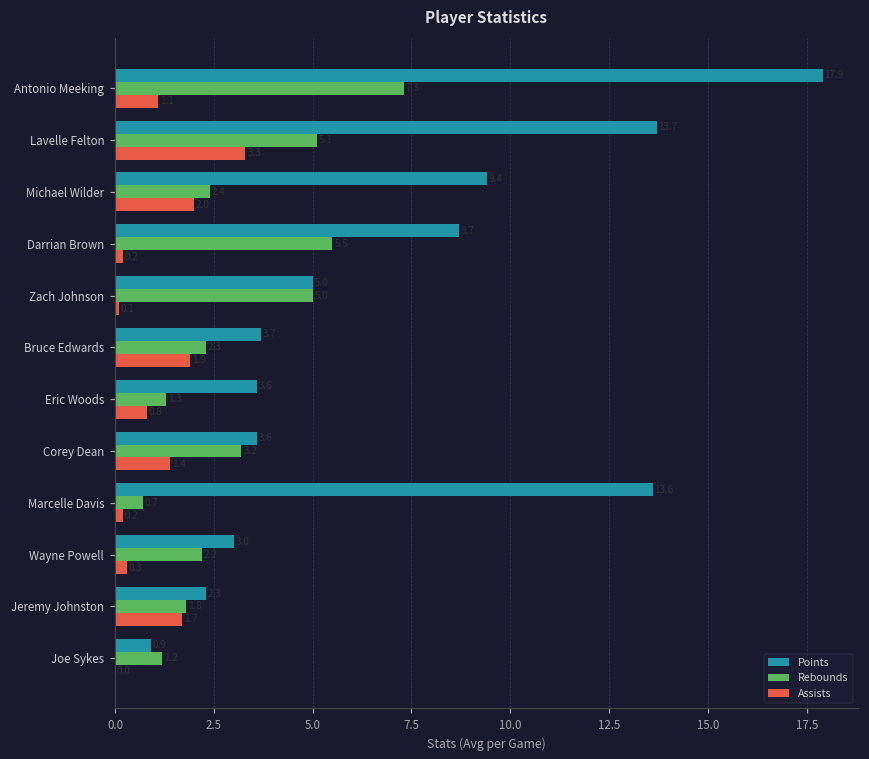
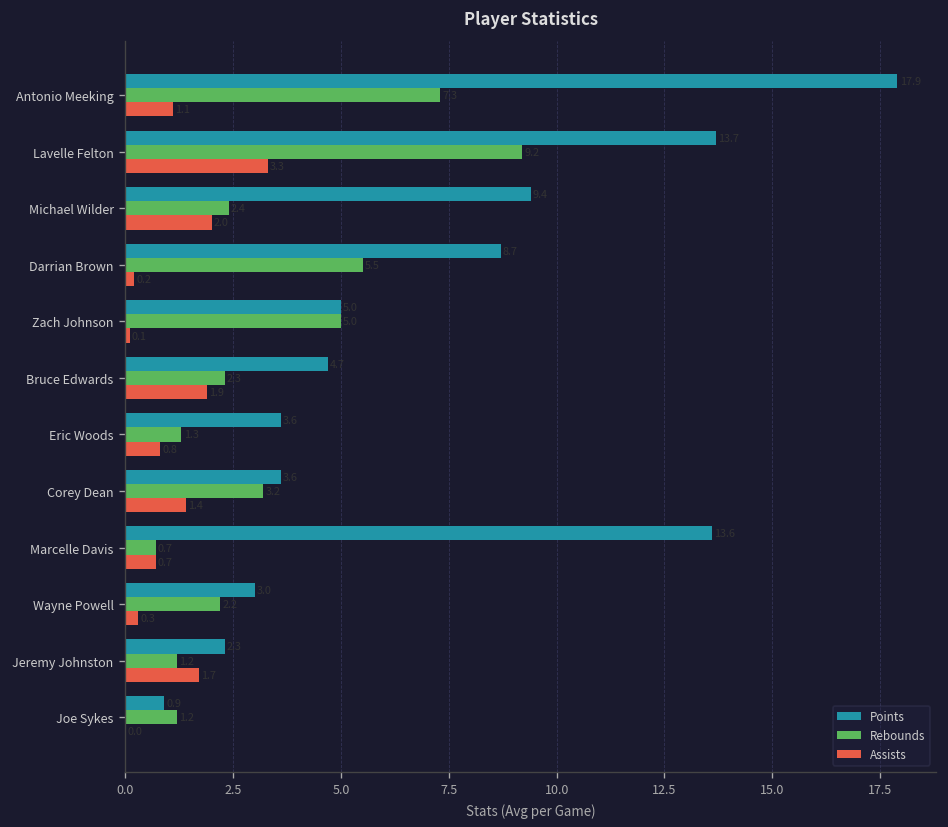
Rebounds, Lavelle Felton: 5.1 -> 9.2
Points, Bruce Edwards: 3.7 -> 4.7
Assists, Marcelle Davis: 0.2 -> 0.7
Rebounds, Jeremy Johnston: 1.8 -> 1.2
